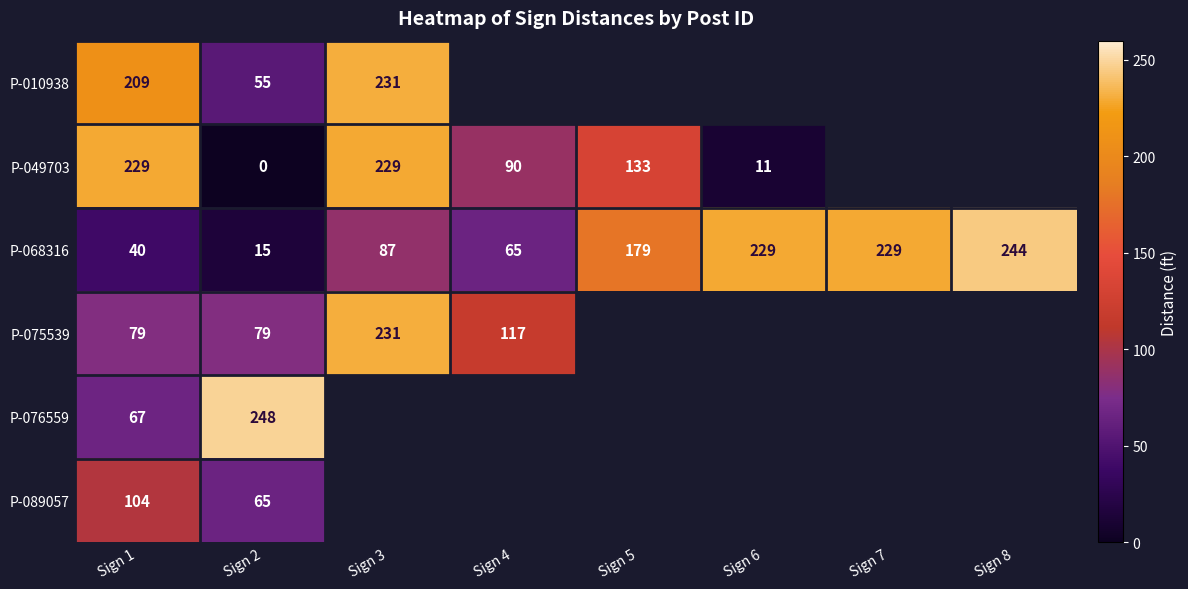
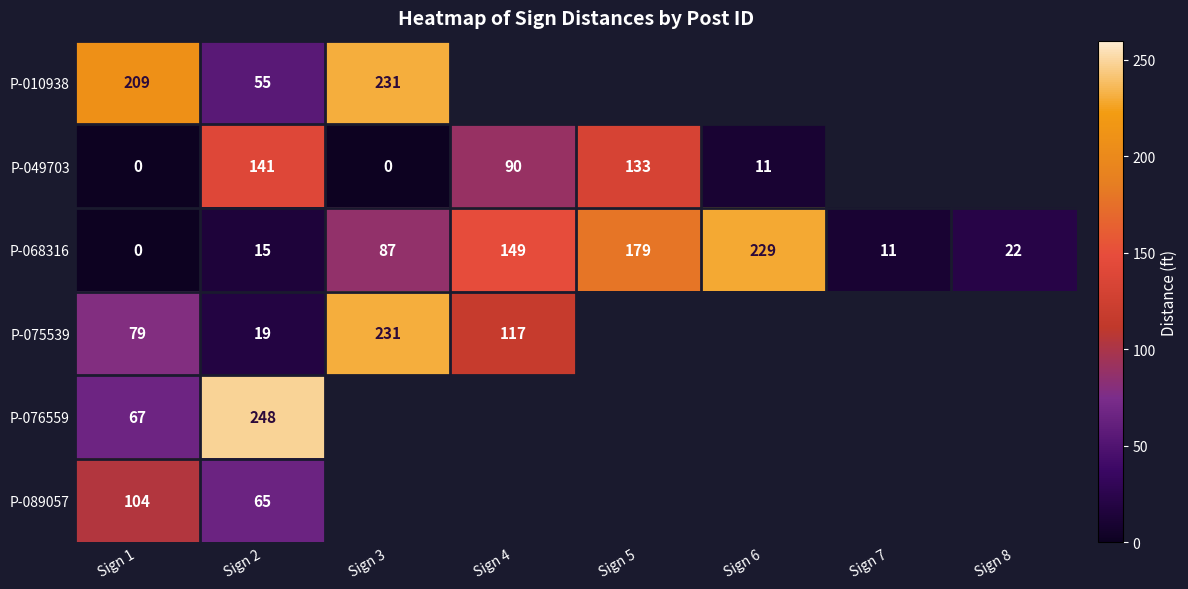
P-049703, Sign 1: 229 -> 0
P-049703, Sign 2: 0 -> 141
P-049703, Sign 3: 229 -> 0
P-068316, Sign 1: 40 -> 0
P-068316, Sign 4: 65 -> 149
P-068316, Sign 7: 229 -> 11
P-068316, Sign 8: 244 -> 22
P-075539, Sign 2: 79 -> 19
